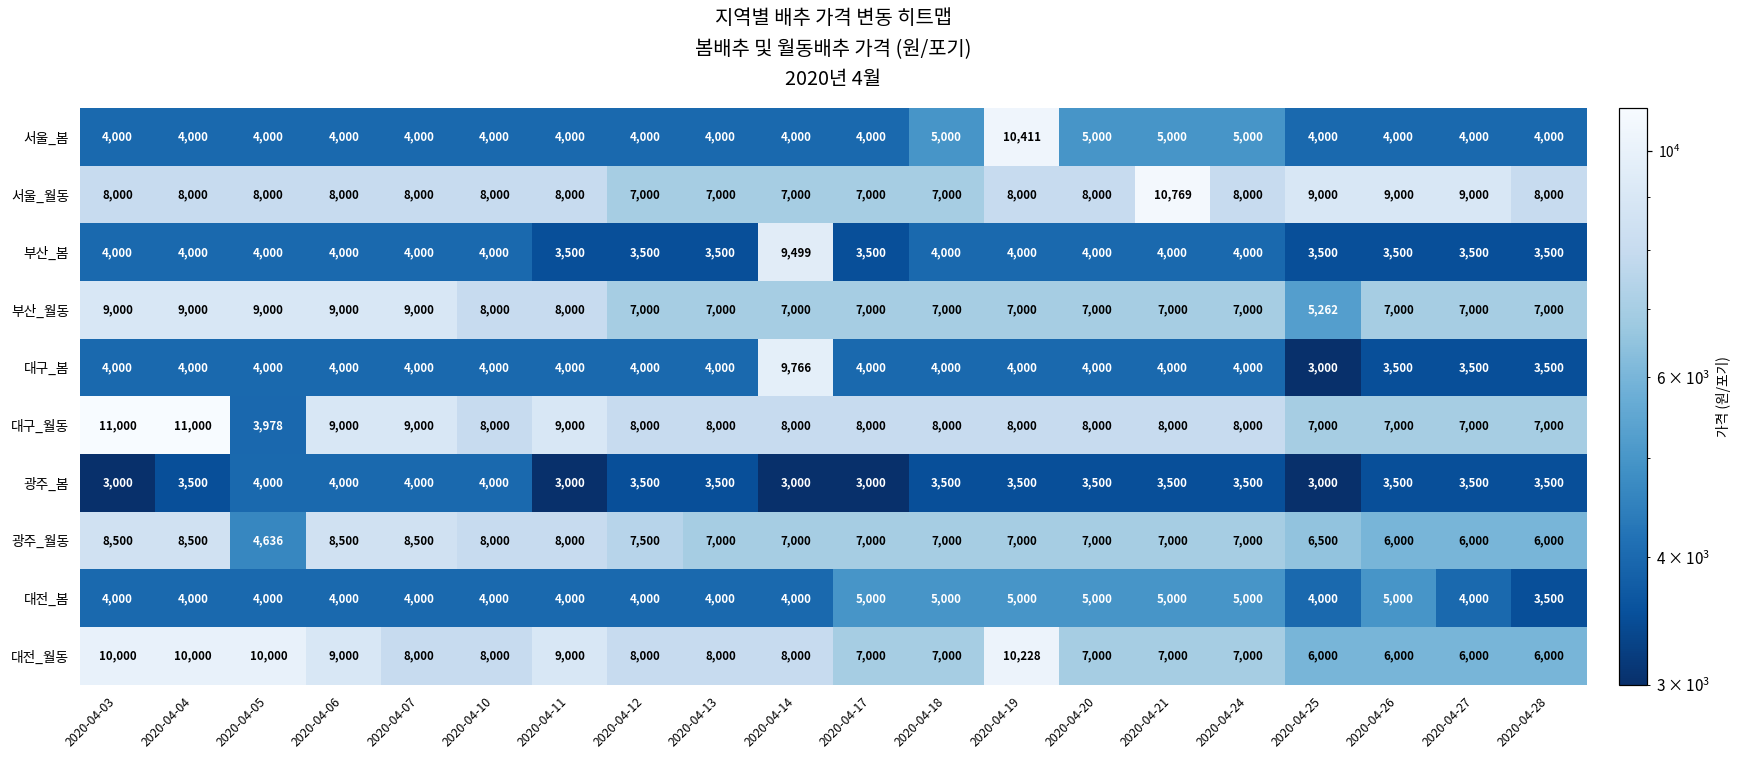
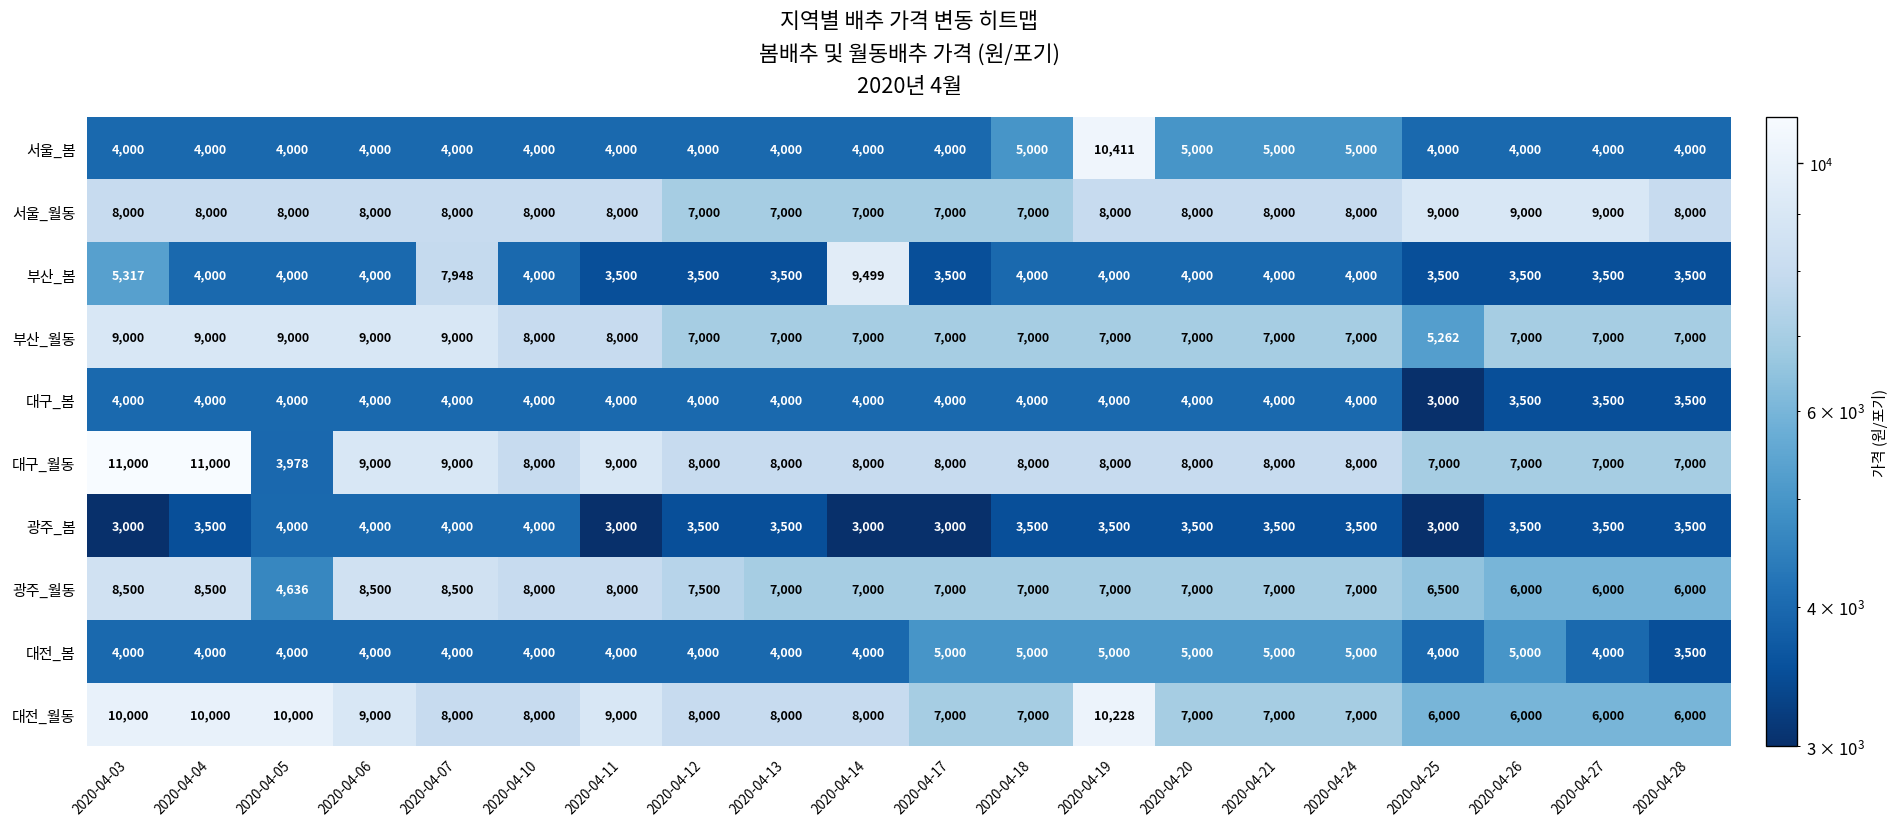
서울_월동, 2020-04-21: 10,769 -> 8,000
부산_봄, 2020-04-03: 4,000 -> 5,317
부산_봄, 2020-04-07: 4,000 -> 7,948
대구_봄, 2020-04-14: 9,766 -> 4,000
